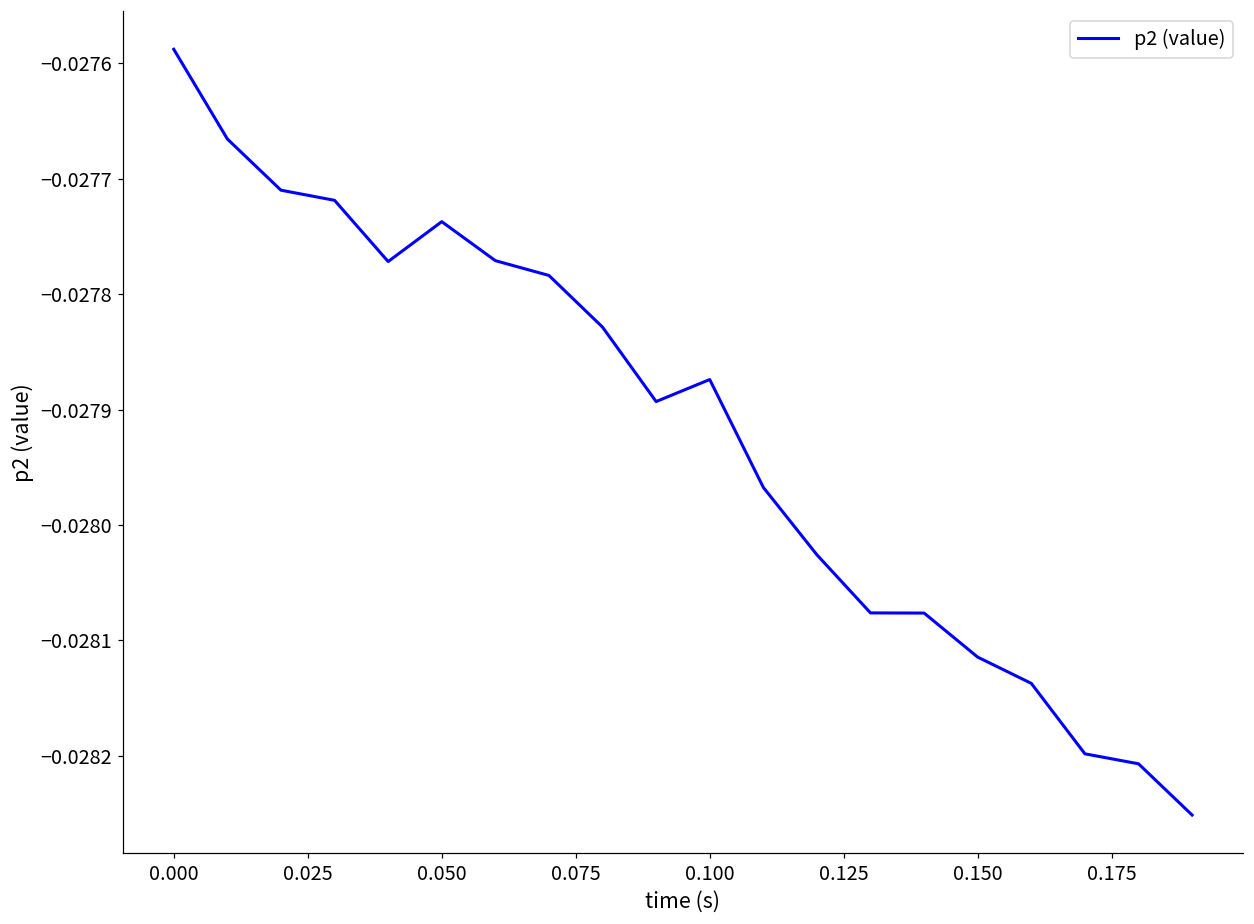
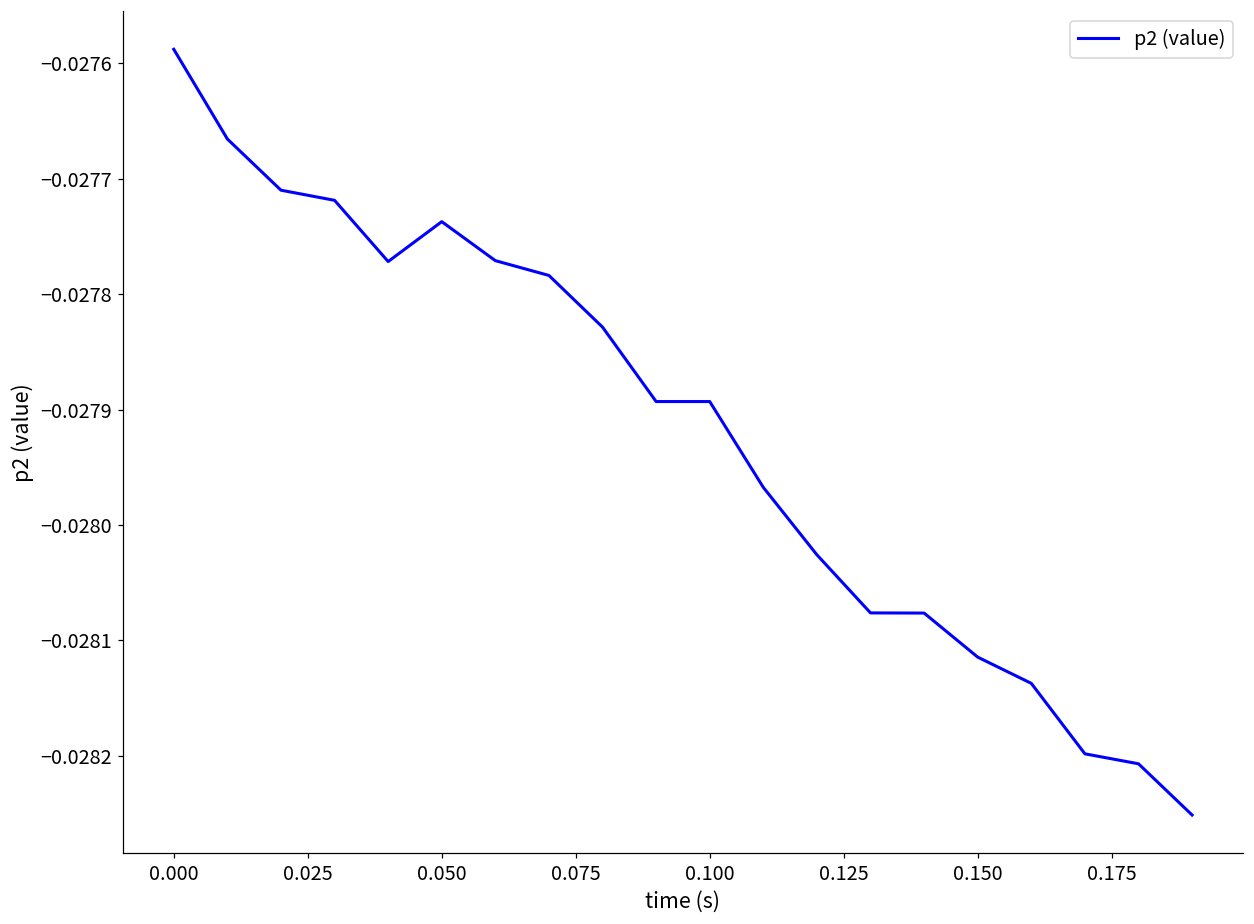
0.100: -0.027874 -> -0.027893
